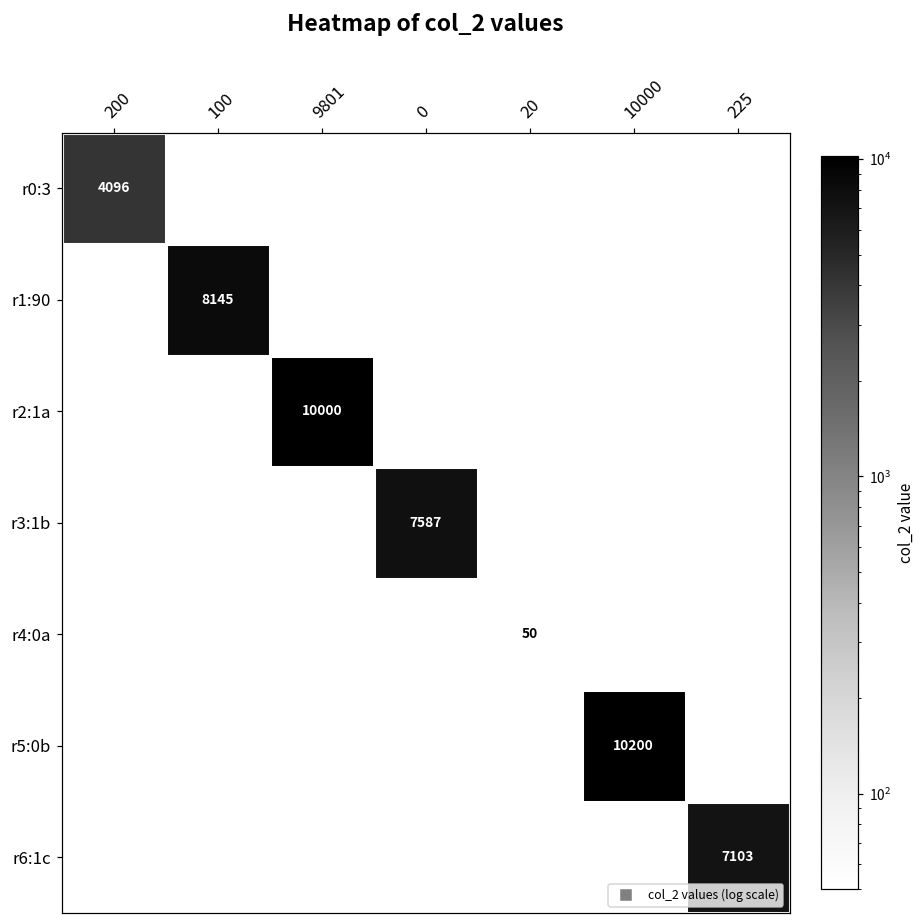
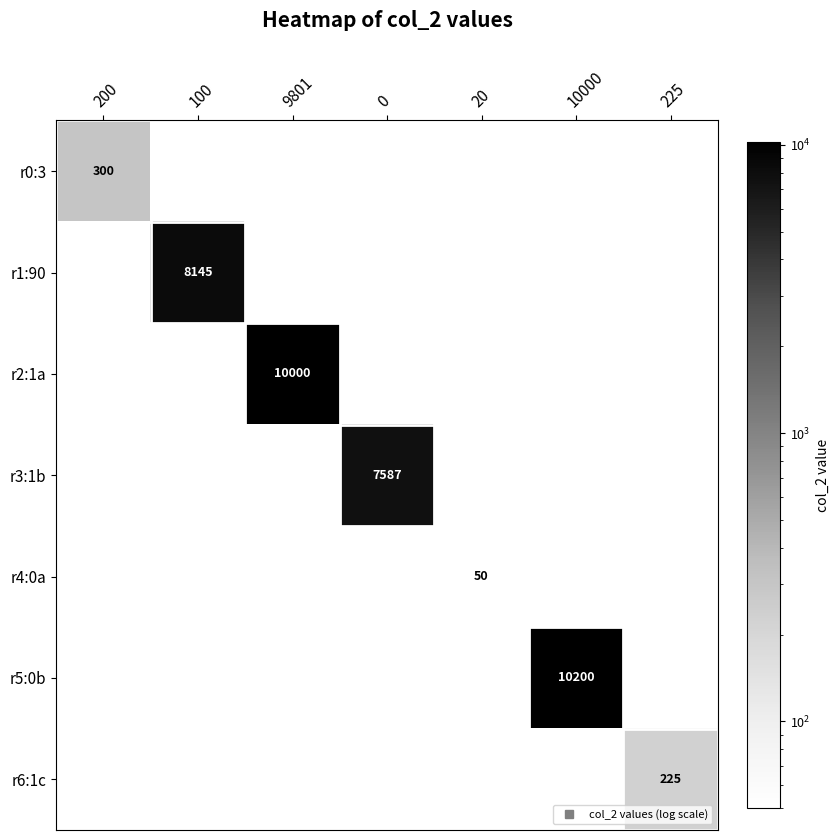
r0:3, 200: 4096 -> 300
r6:1c, 225: 7103 -> 225
